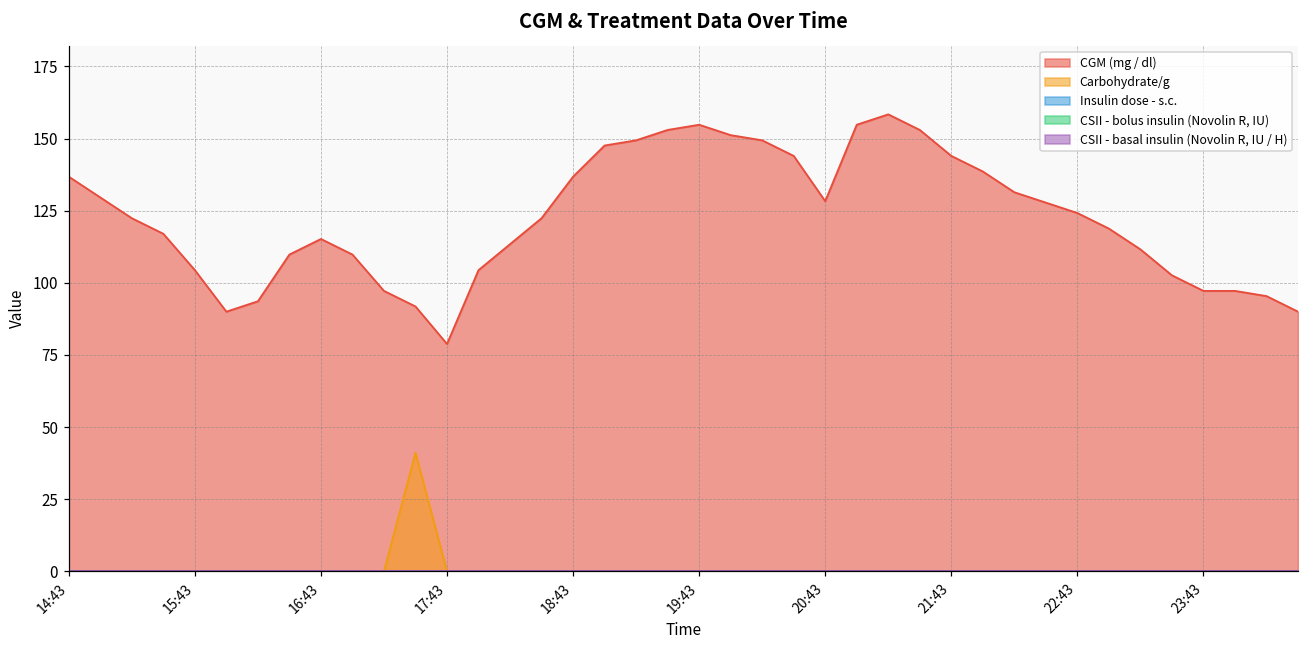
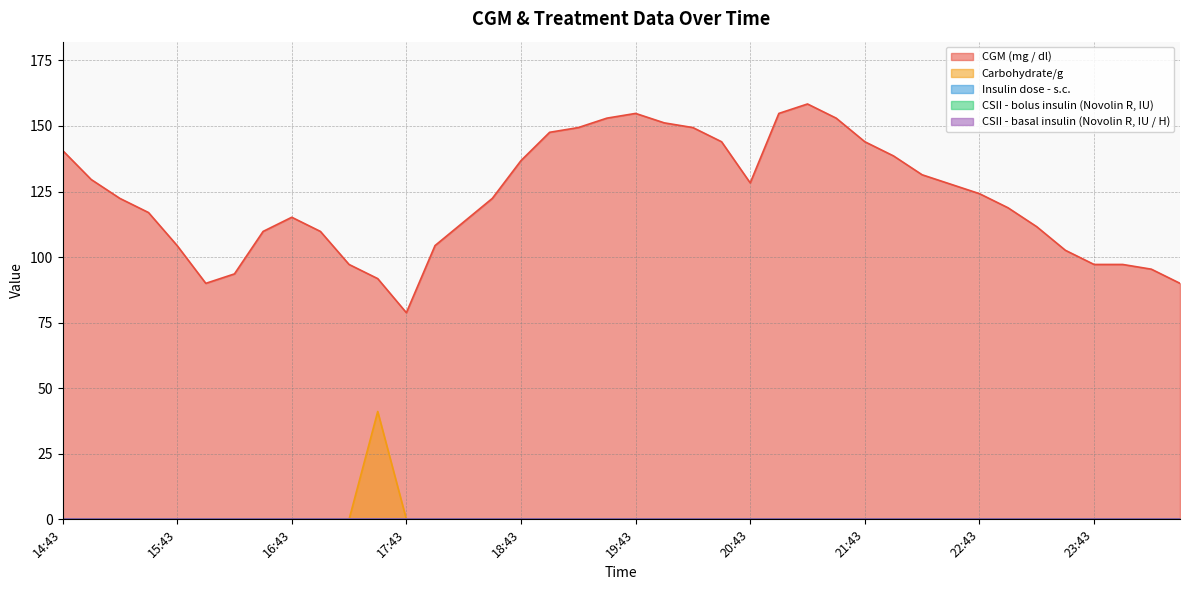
CGM (mg / dl), 14:43: 137 -> 141
